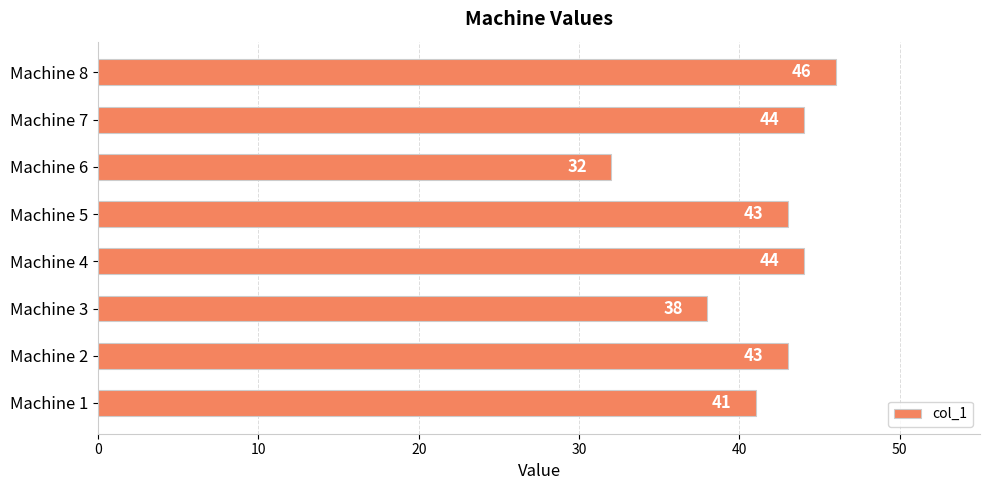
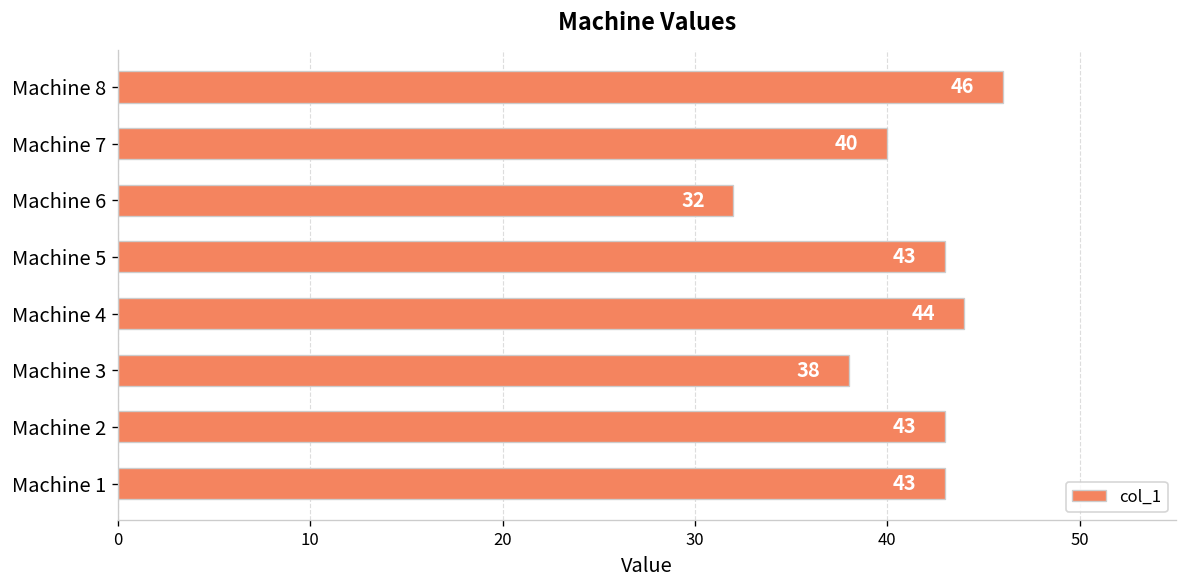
Machine 7: 44 -> 40
Machine 1: 41 -> 43
